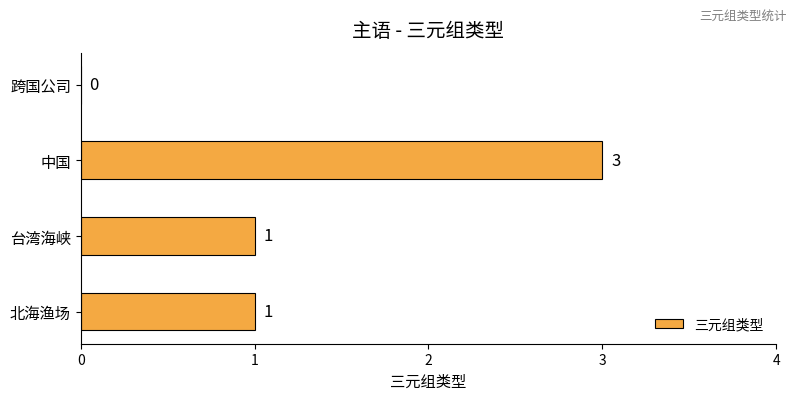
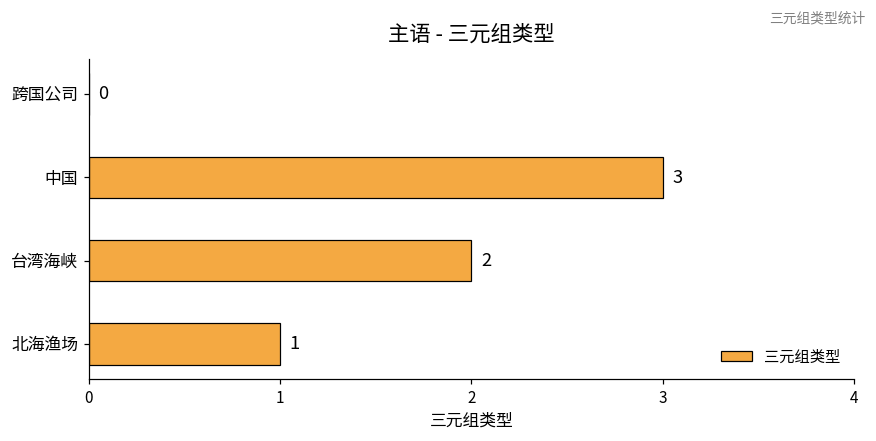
台湾海峡: 1 -> 2
